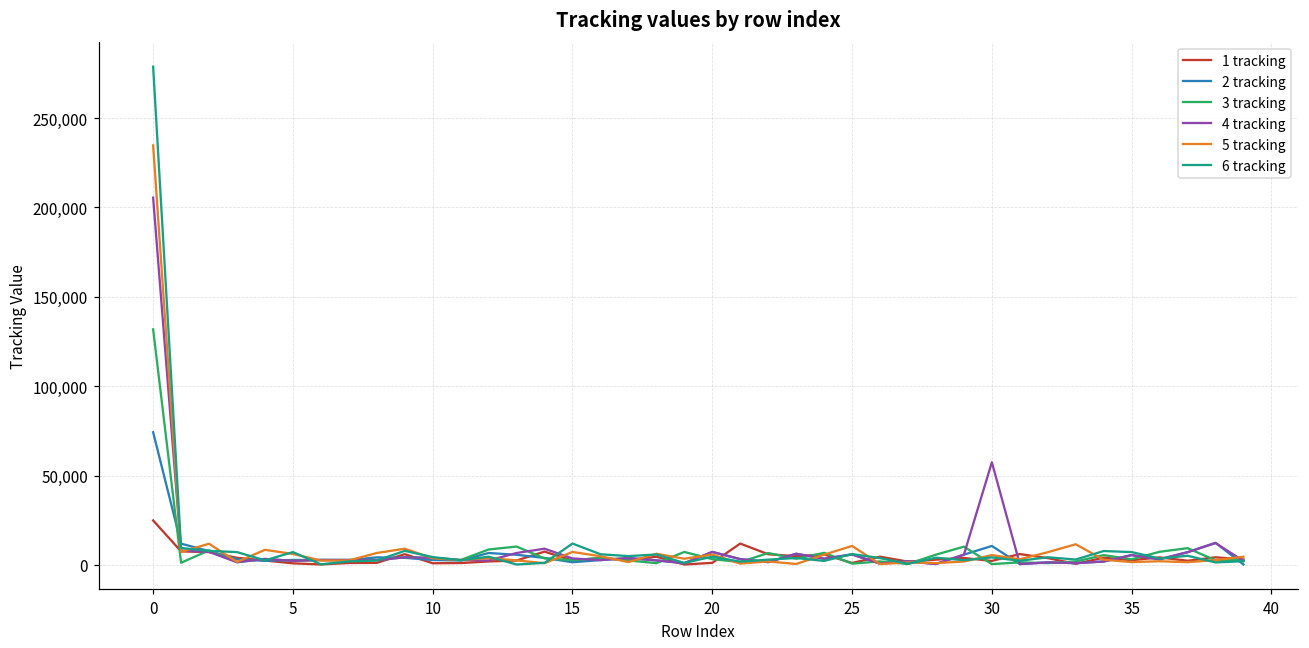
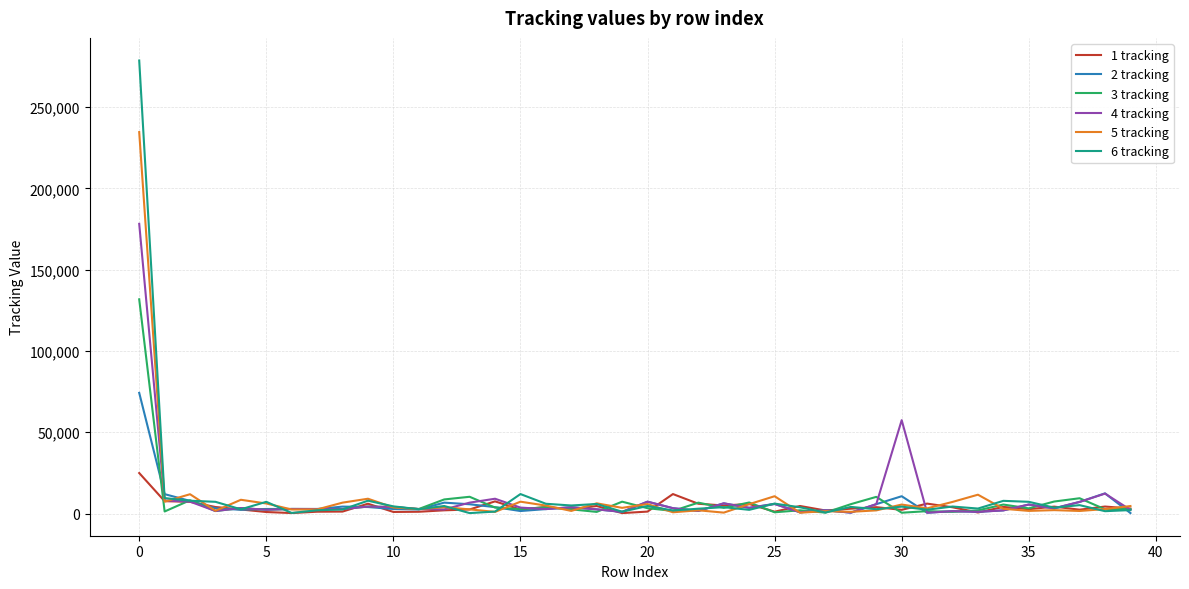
4 tracking, 0: 205,000 -> 178,000
